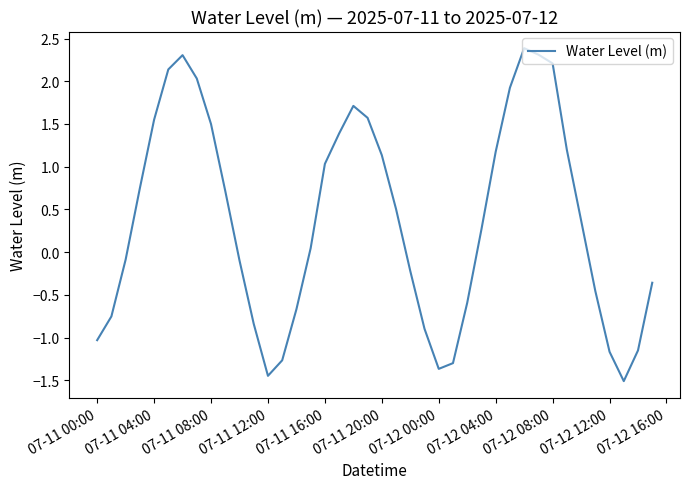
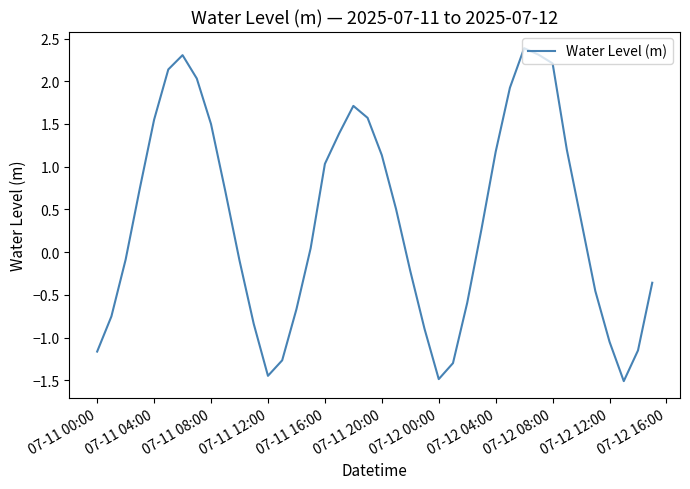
07-11 00:00: -1.0 -> -1.2
07-12 00:00: -1.4 -> -1.5
07-12 12:00: -1.2 -> -1.0
